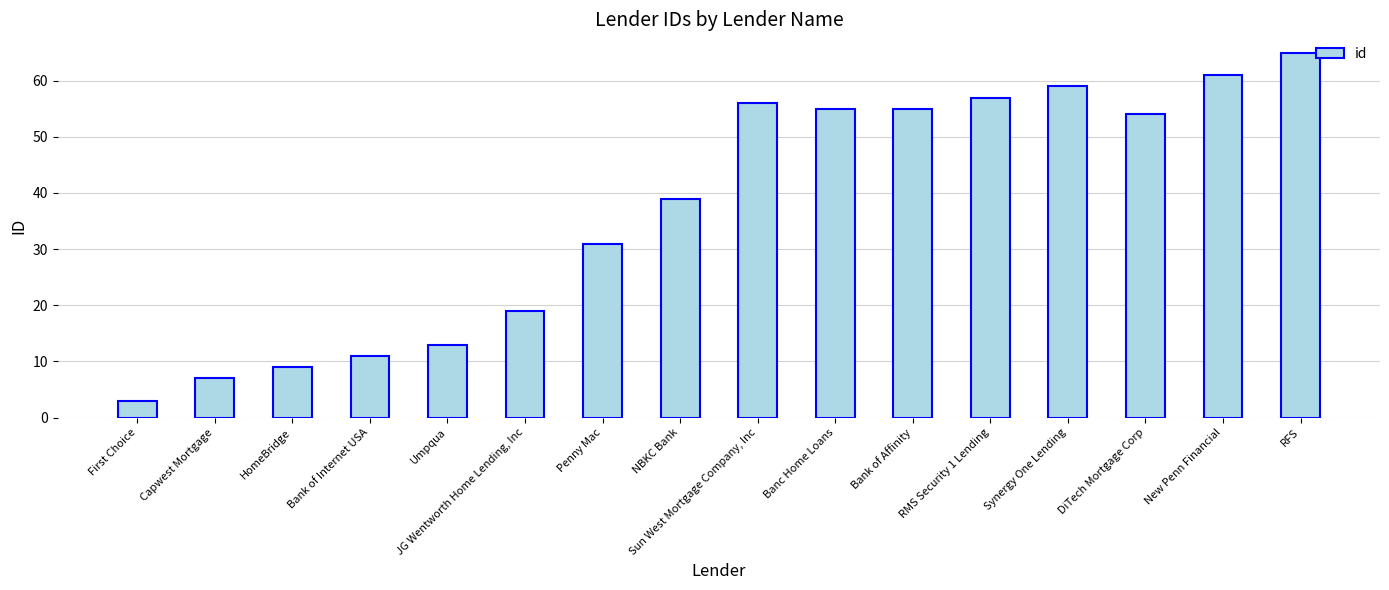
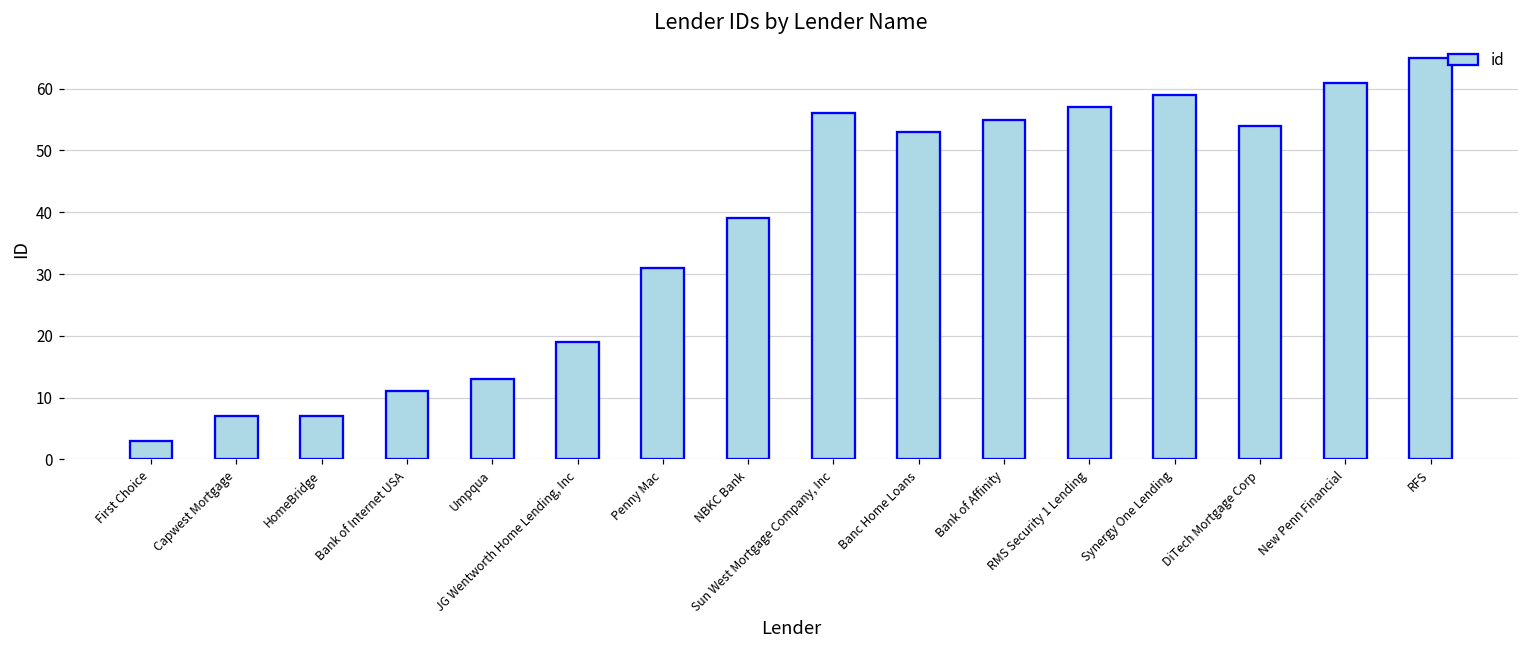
HomeBridge: 9 -> 7
Banc Home Loans: 55 -> 53
